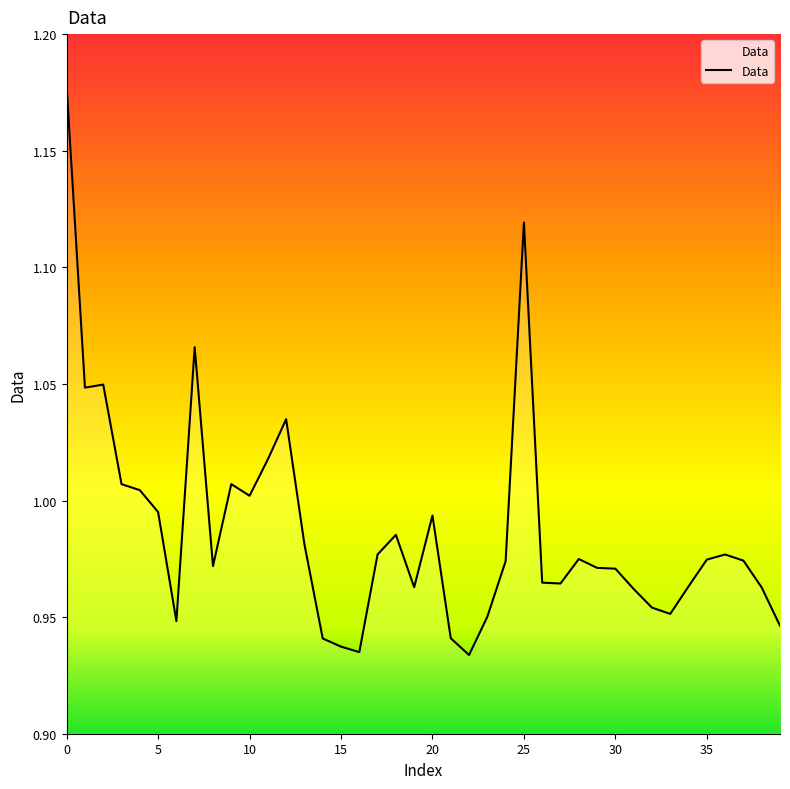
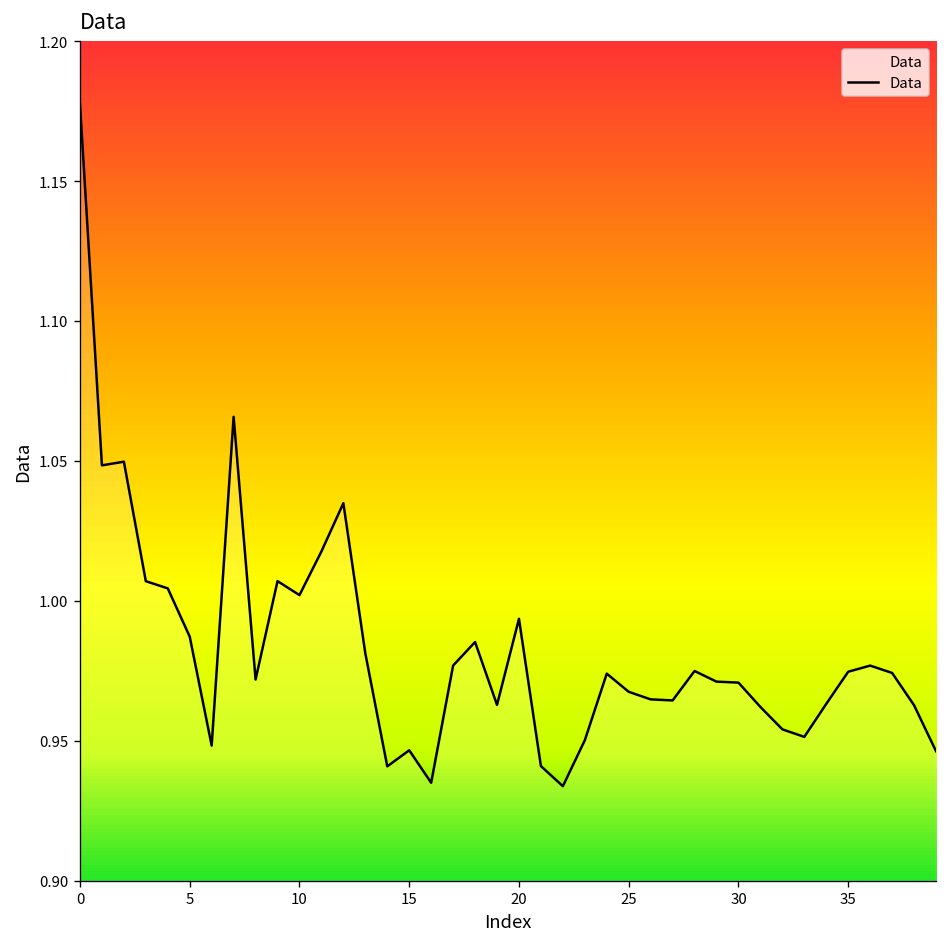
5: 0.995 -> 0.987
15: 0.937 -> 0.947
25: 1.119 -> 0.967
